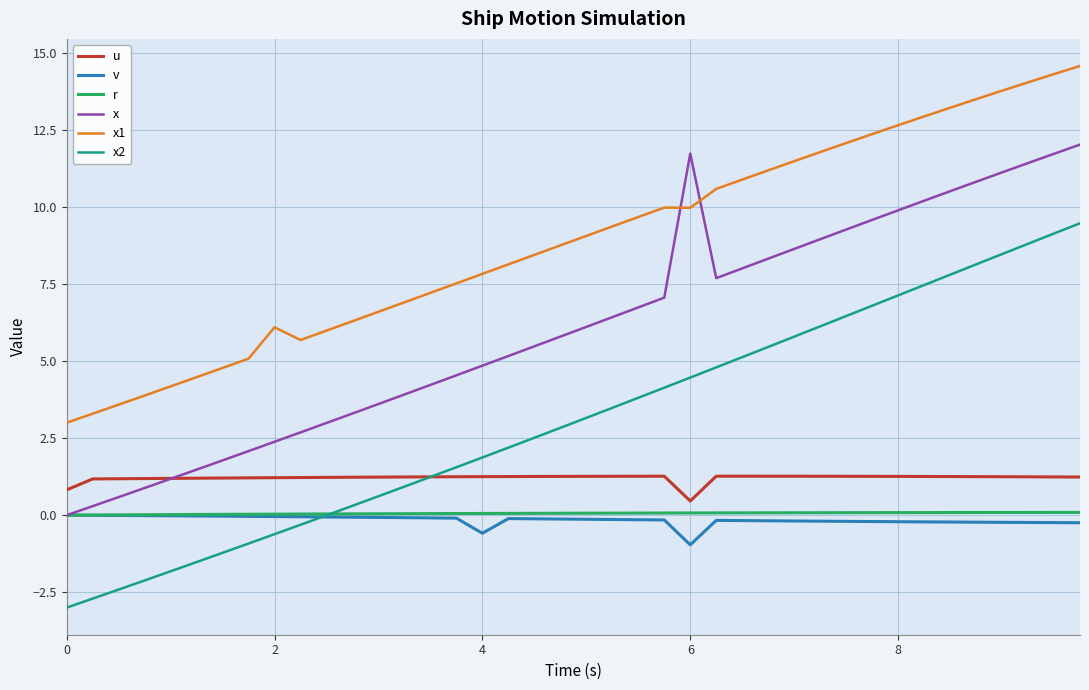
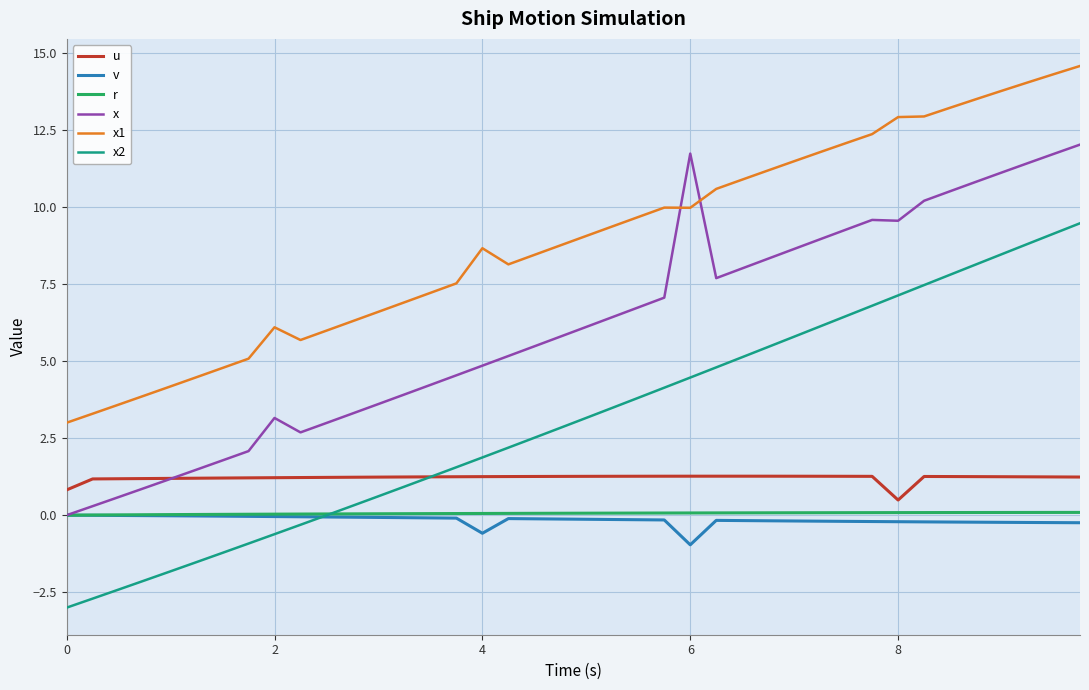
x, 2: 2.4 -> 3.2
x1, 4: 7.8 -> 8.7
u, 6: 0.5 -> 1.3
u, 8: 1.3 -> 0.5
x, 8: 9.9 -> 9.6
x1, 8: 12.7 -> 12.9
